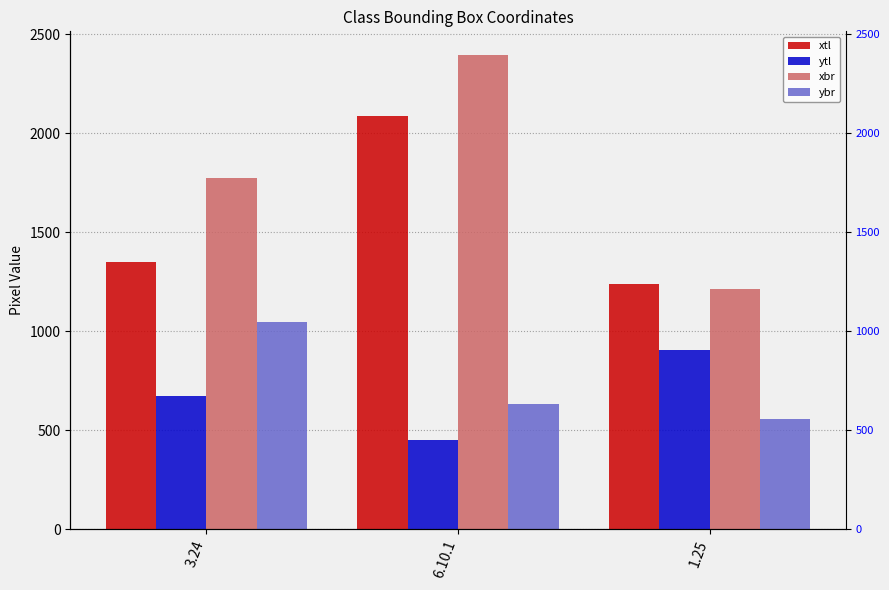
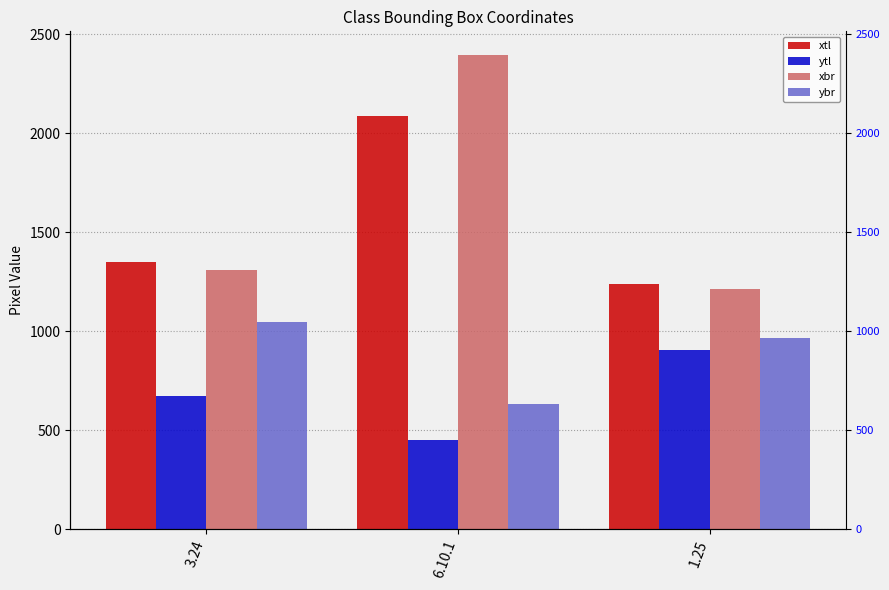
xbr, 3.24: 1770 -> 1310
ybr, 1.25: 550 -> 970
